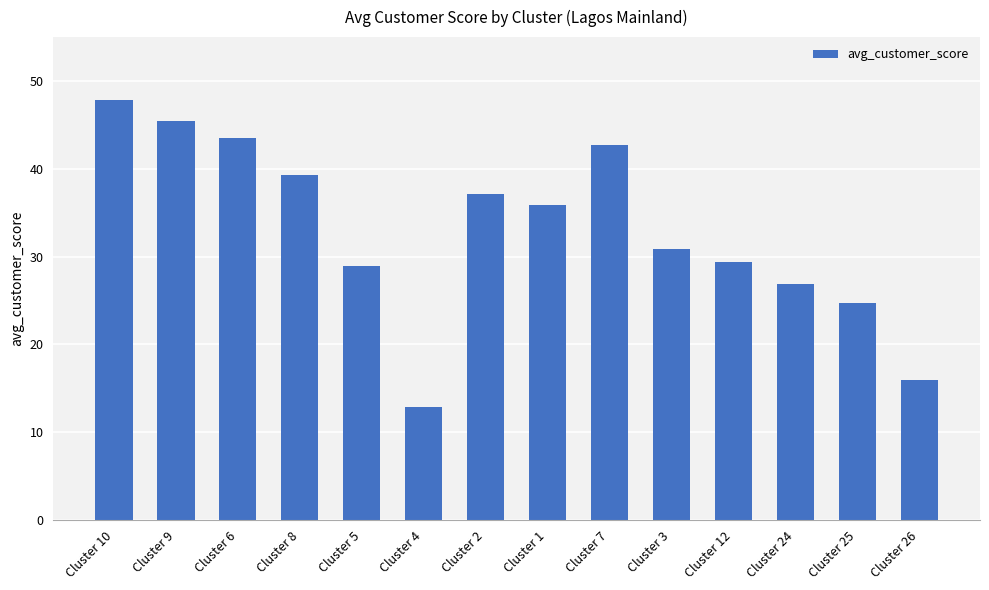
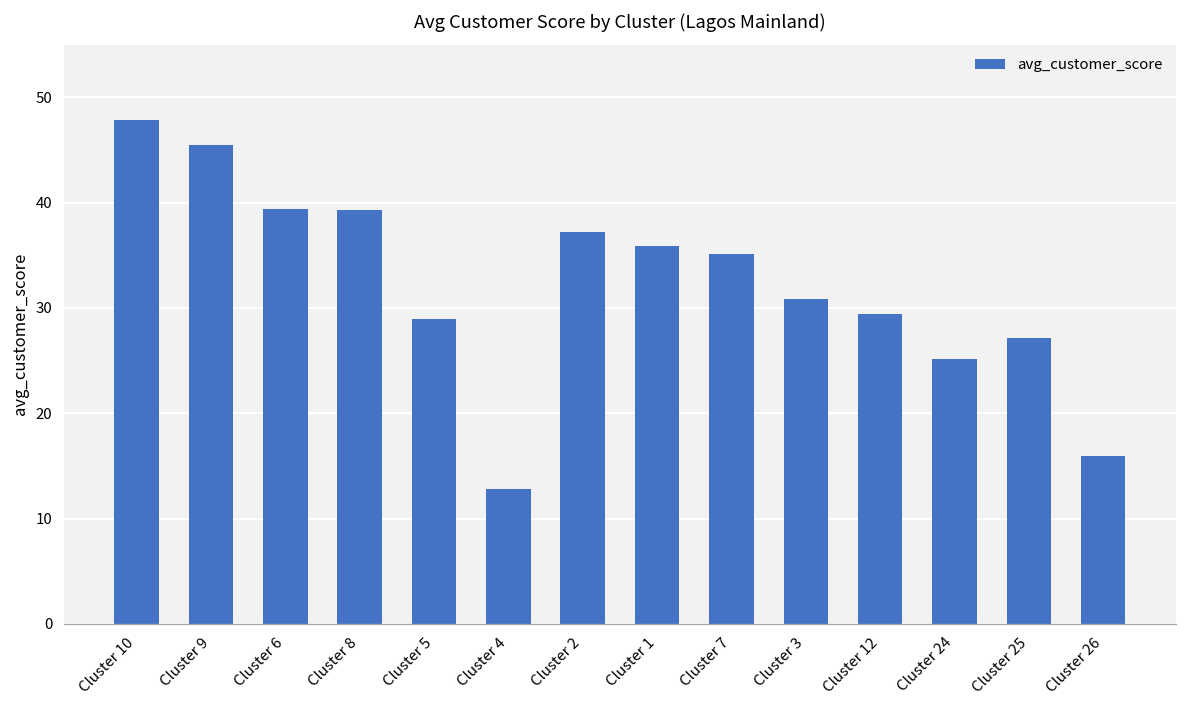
Cluster 6: 43 -> 39
Cluster 7: 43 -> 35
Cluster 24: 27 -> 25
Cluster 25: 25 -> 27
